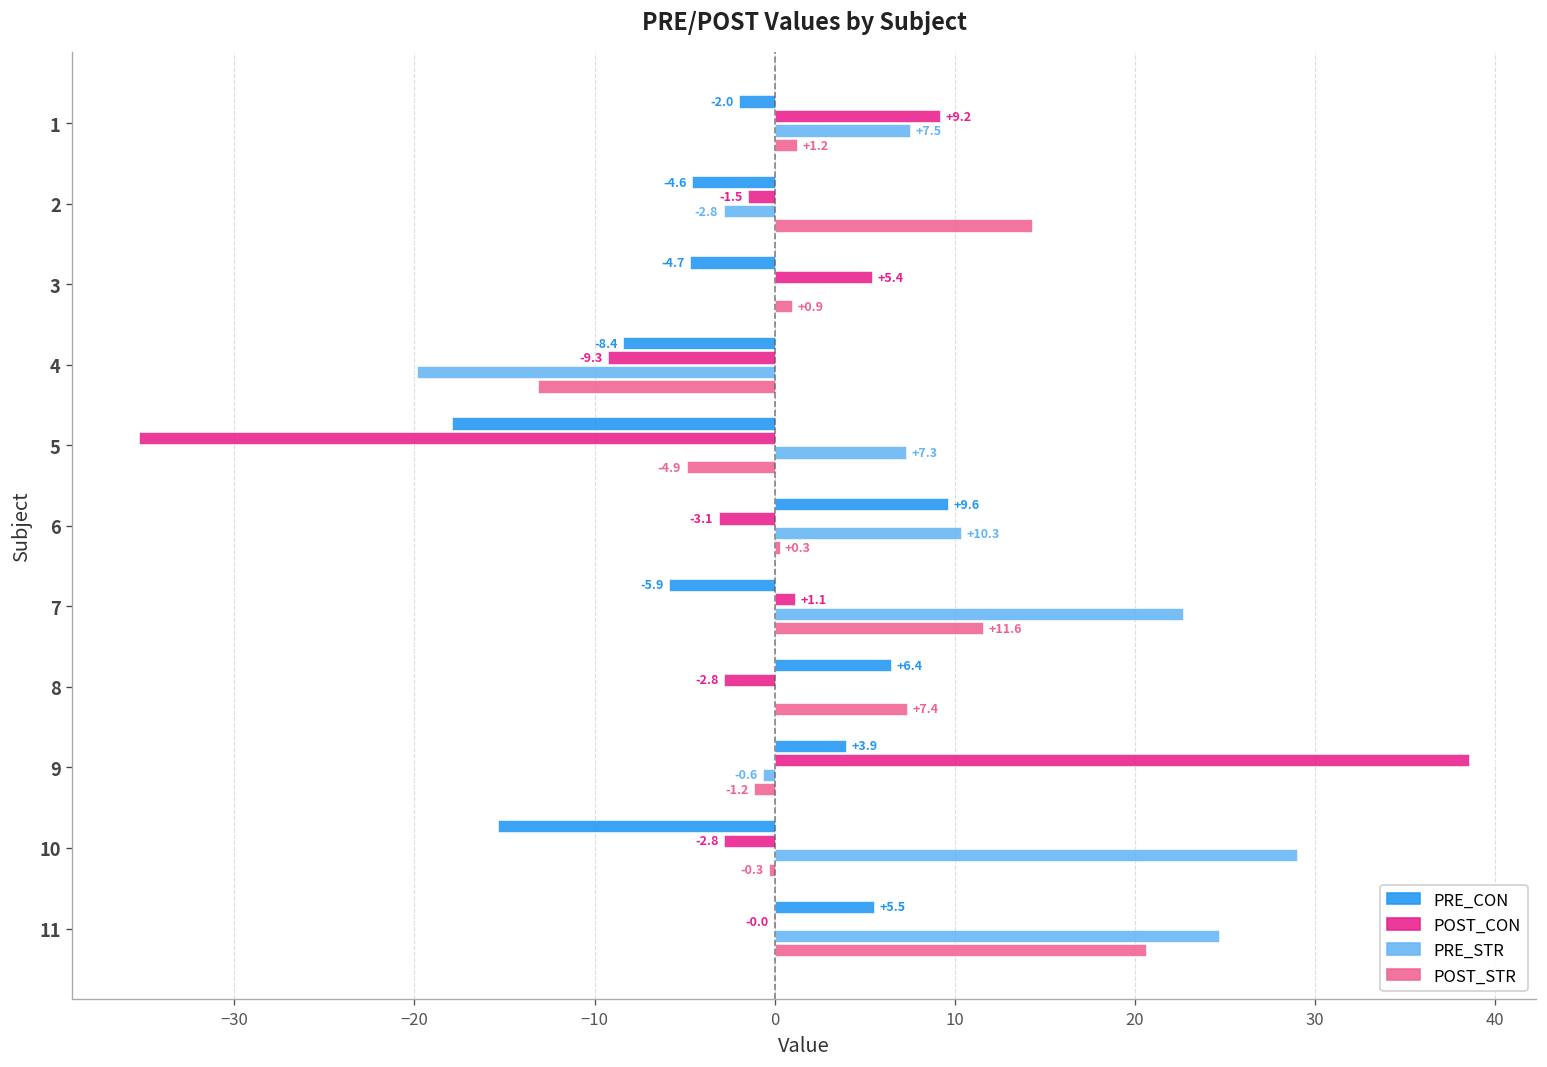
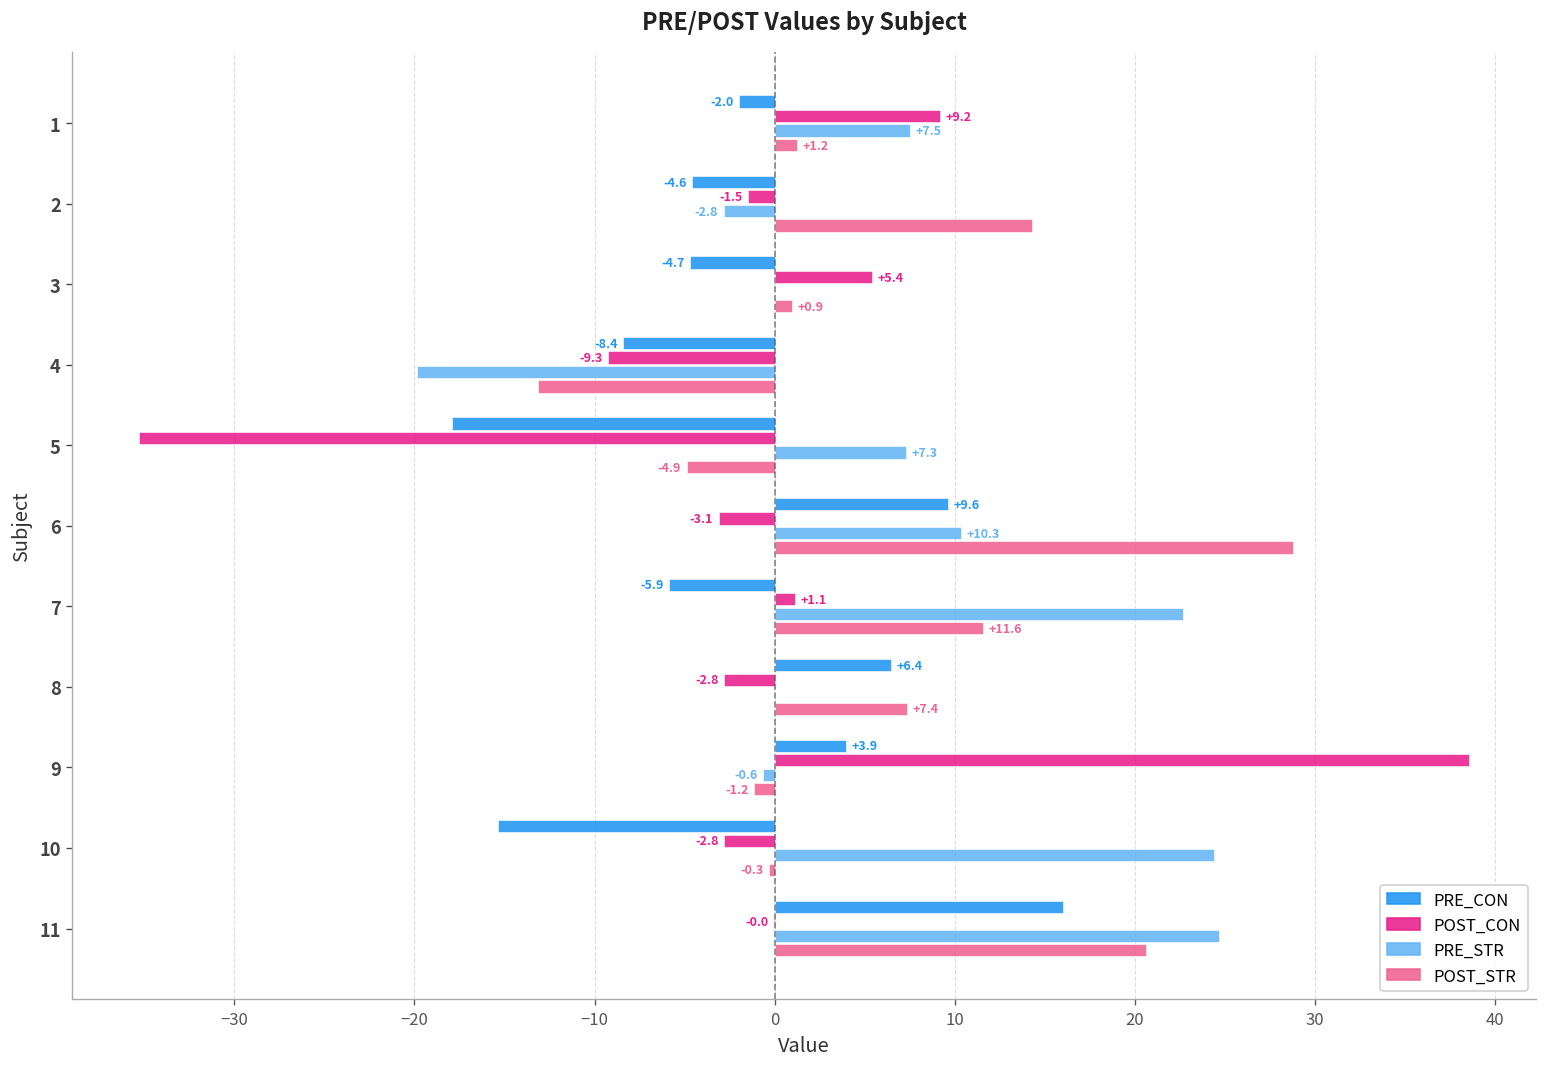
POST_STR, 6: 0.3 -> 28.7
PRE_STR, 10: 29.0 -> 24.4
PRE_CON, 11: 5.5 -> 16.0
